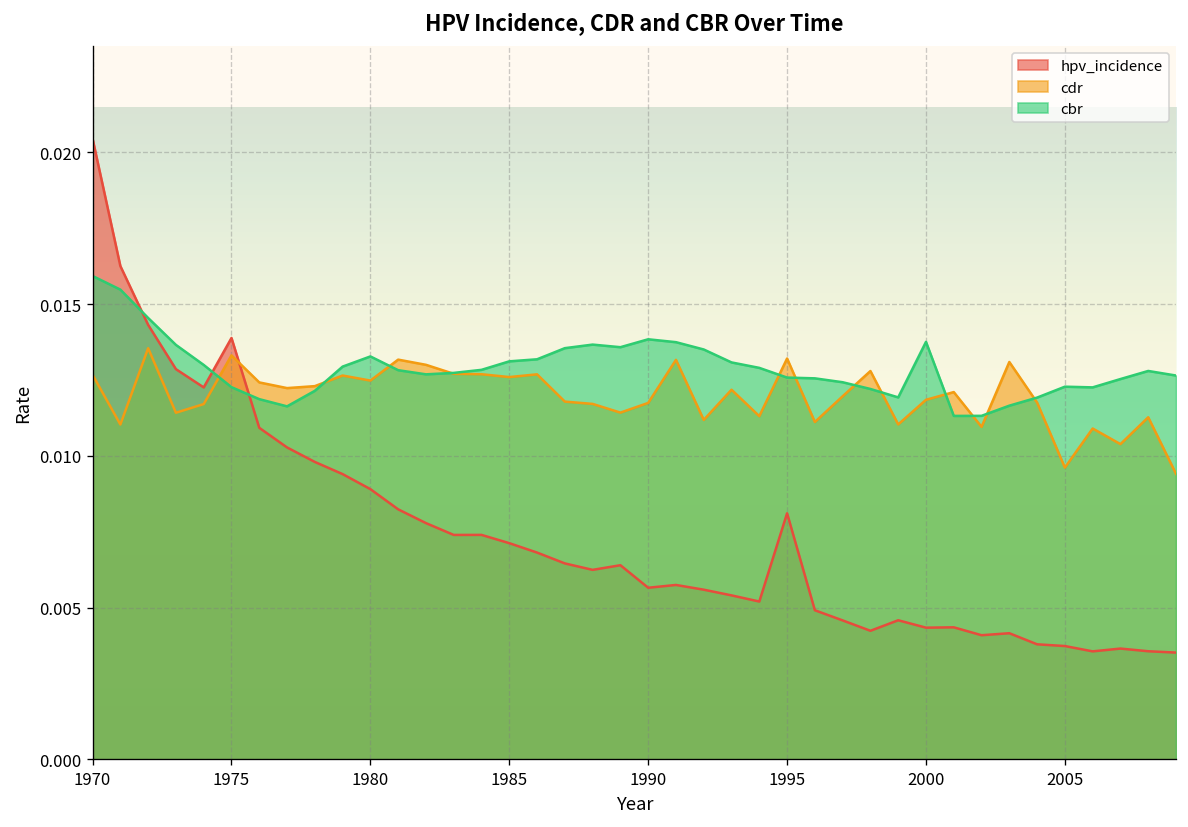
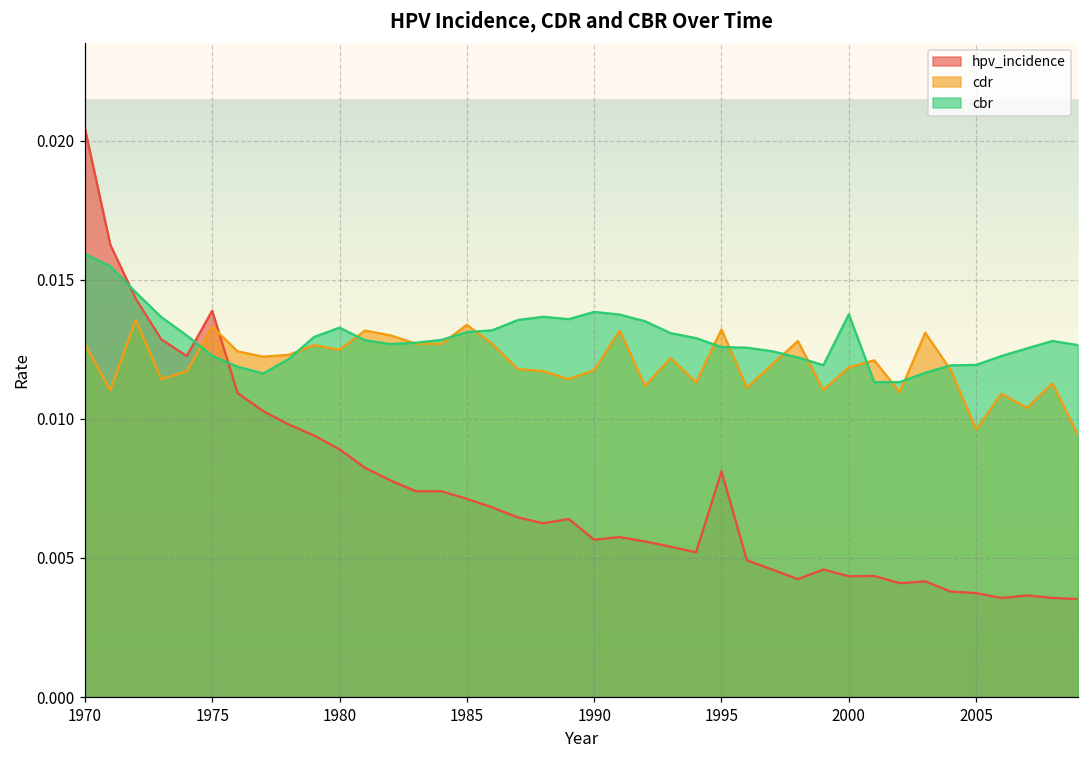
cdr, 1985: 0.0126 -> 0.0134
cbr, 2005: 0.0123 -> 0.0119
